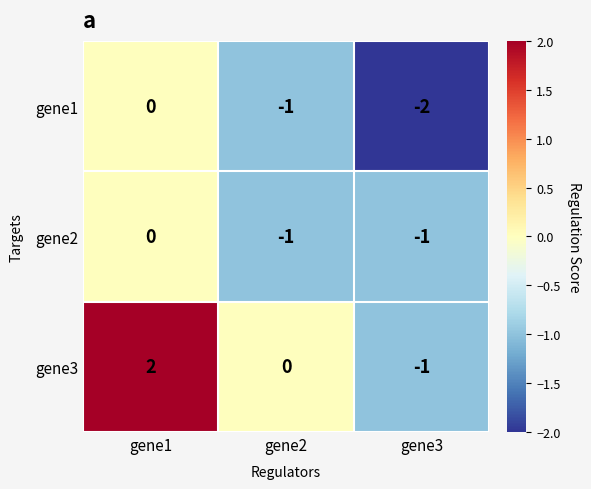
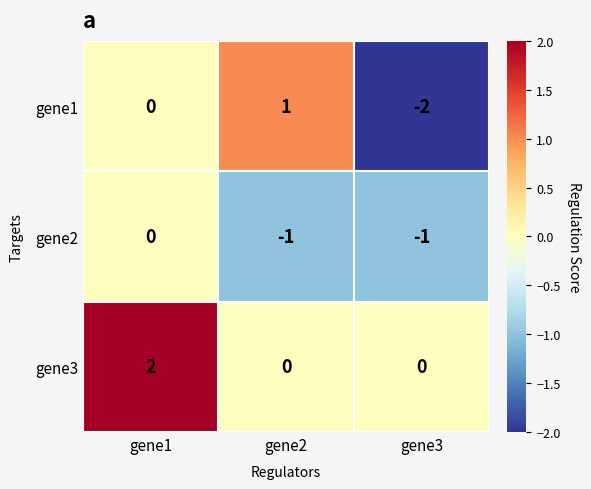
gene1, gene2: -1 -> 1
gene3, gene3: -1 -> 0
